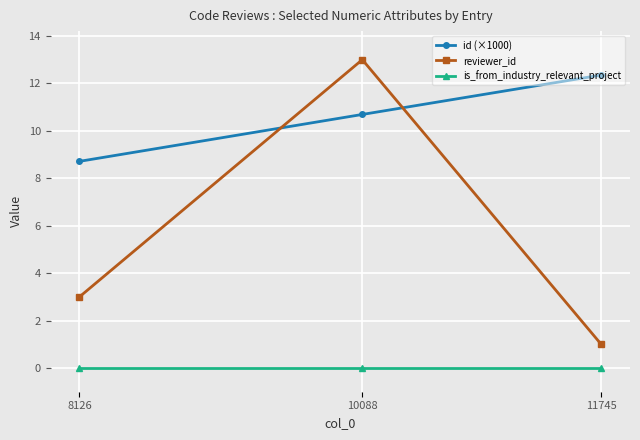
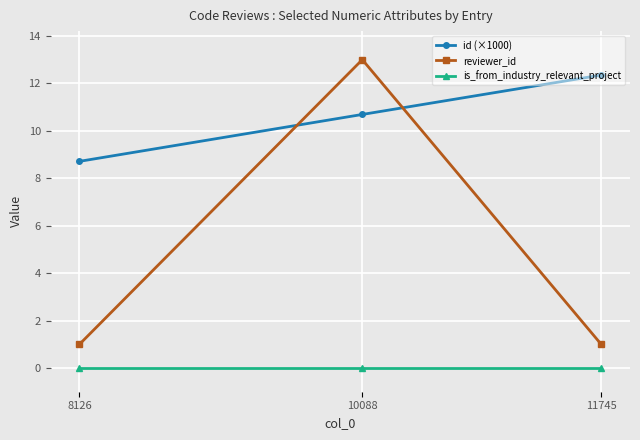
reviewer_id, 8126: 3 -> 1
